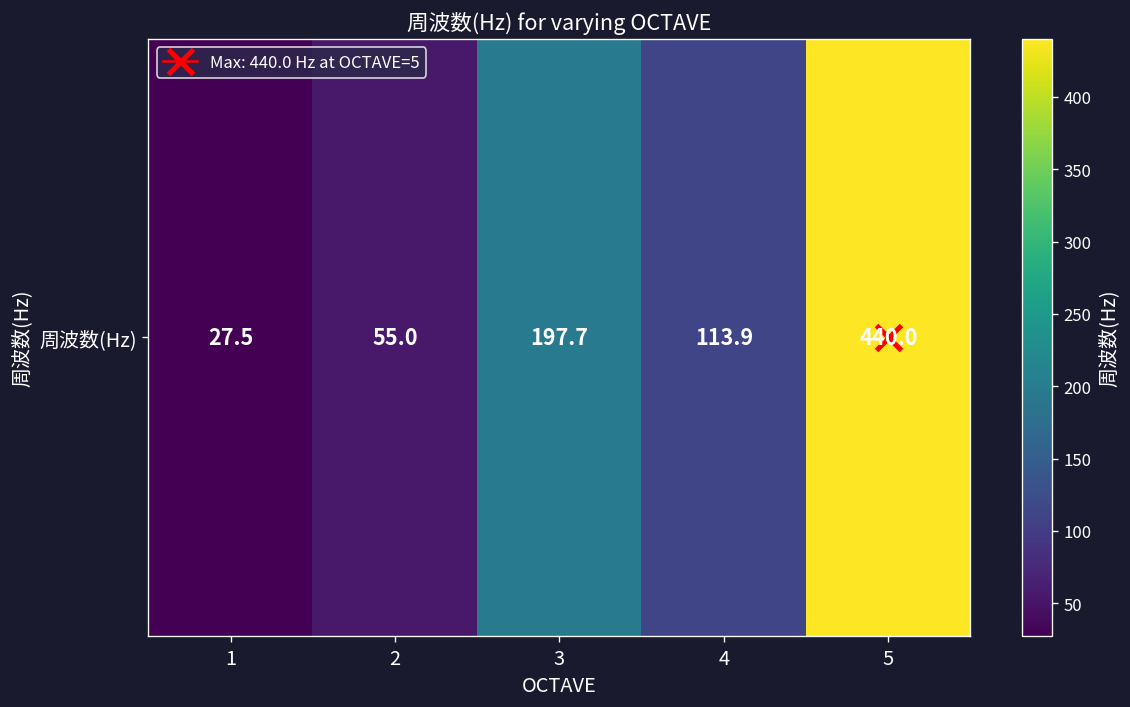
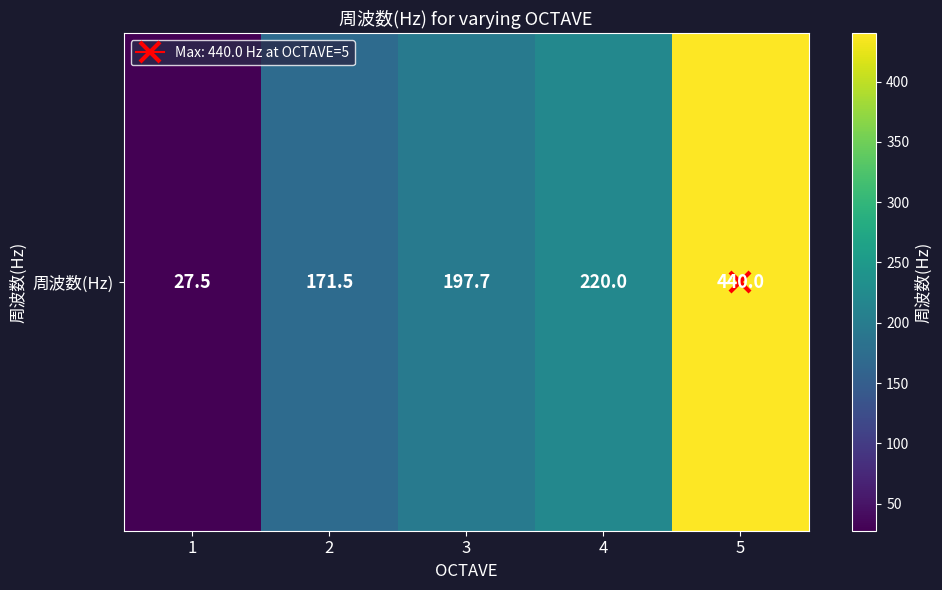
周波数(Hz), 2: 55.0 -> 171.5
周波数(Hz), 4: 113.9 -> 220.0
